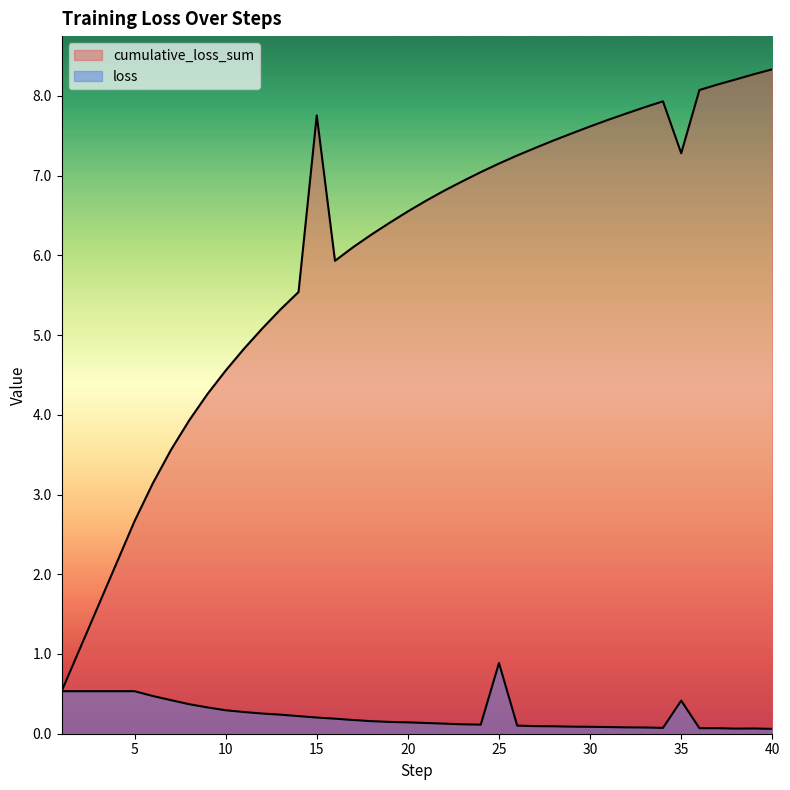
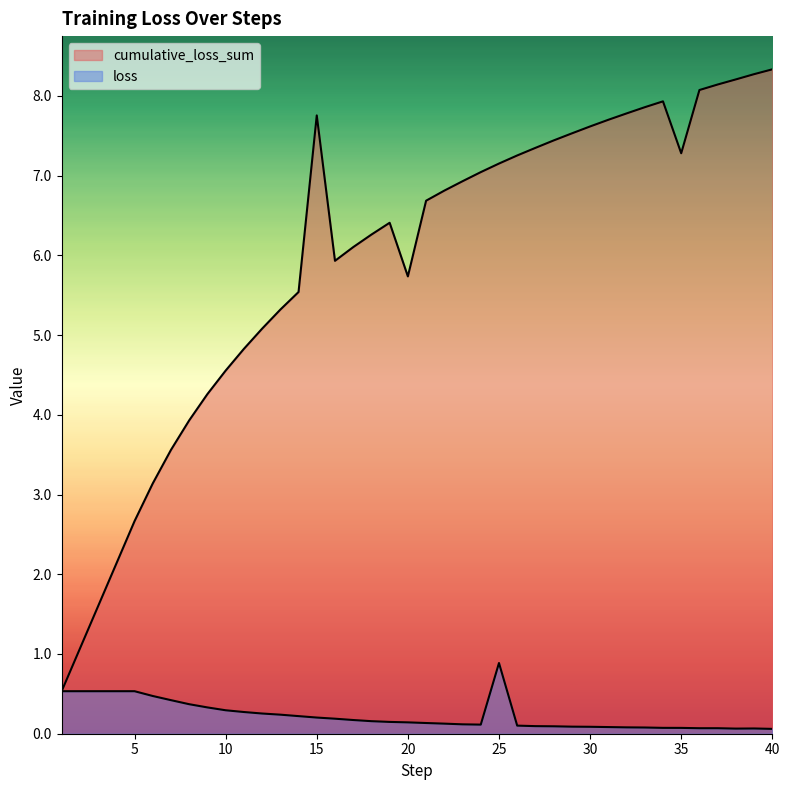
cumulative_loss_sum, 20: 6.6 -> 5.7
loss, 35: 0.4 -> 0.1
